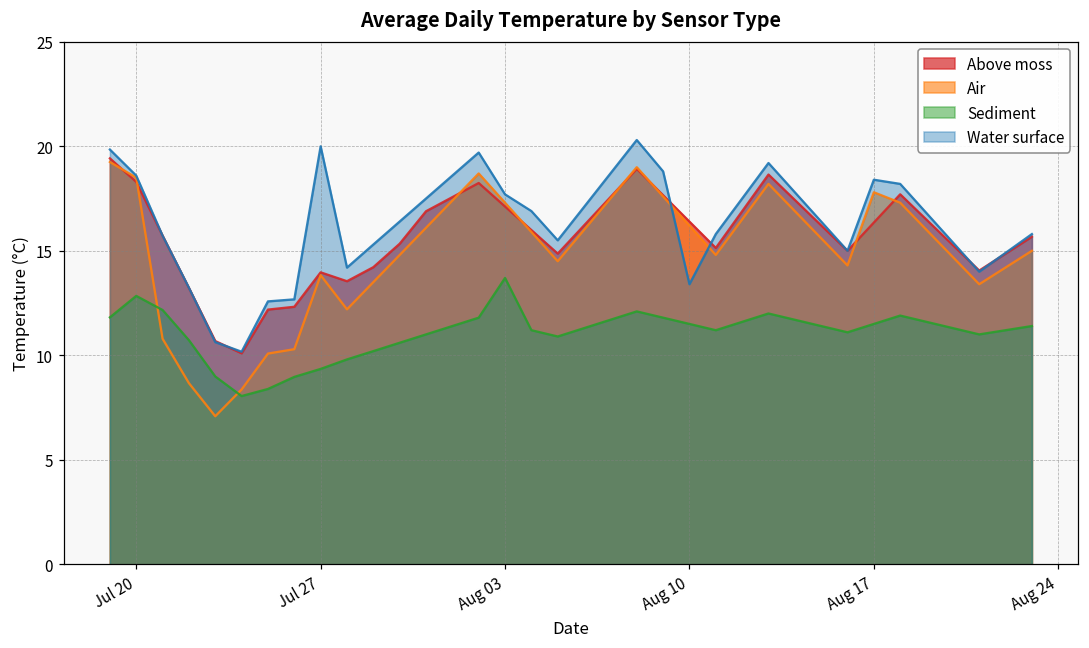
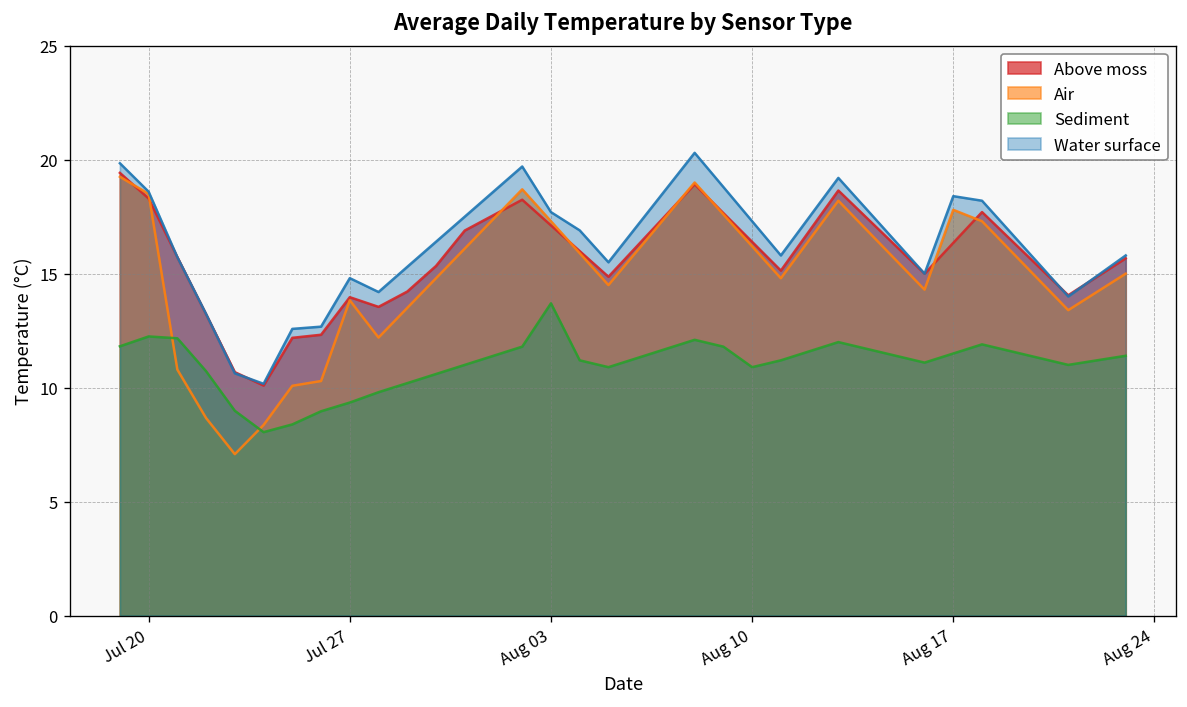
Sediment, Jul 20: 12.8 -> 12.2
Water surface, Jul 27: 20.0 -> 14.8
Sediment, Aug 10: 11.5 -> 10.9
Water surface, Aug 10: 13.4 -> 17.3
